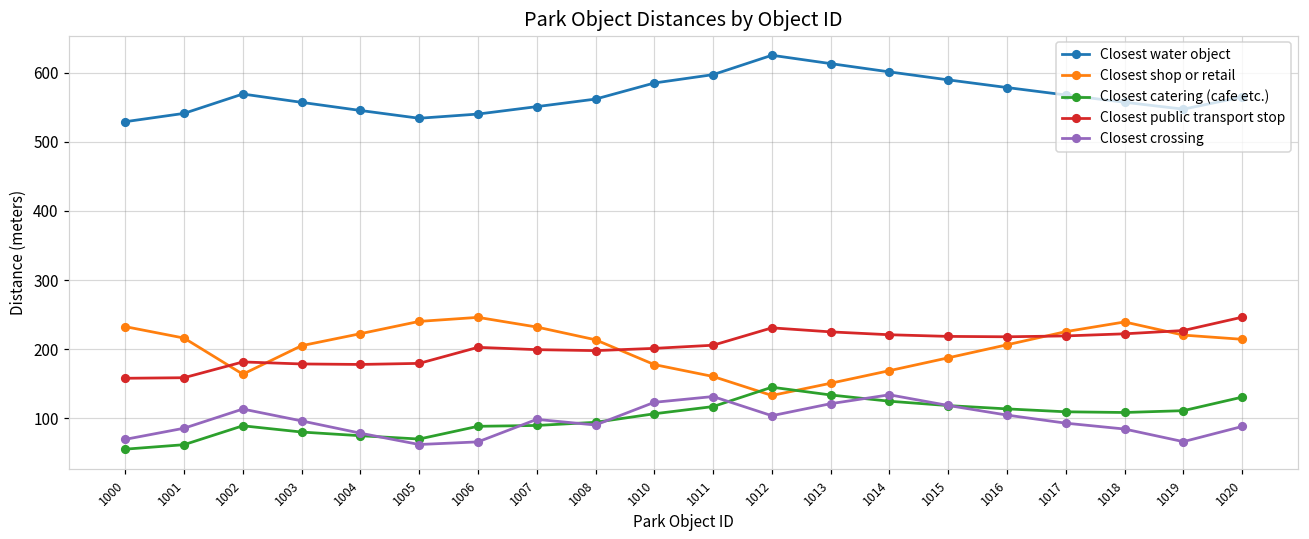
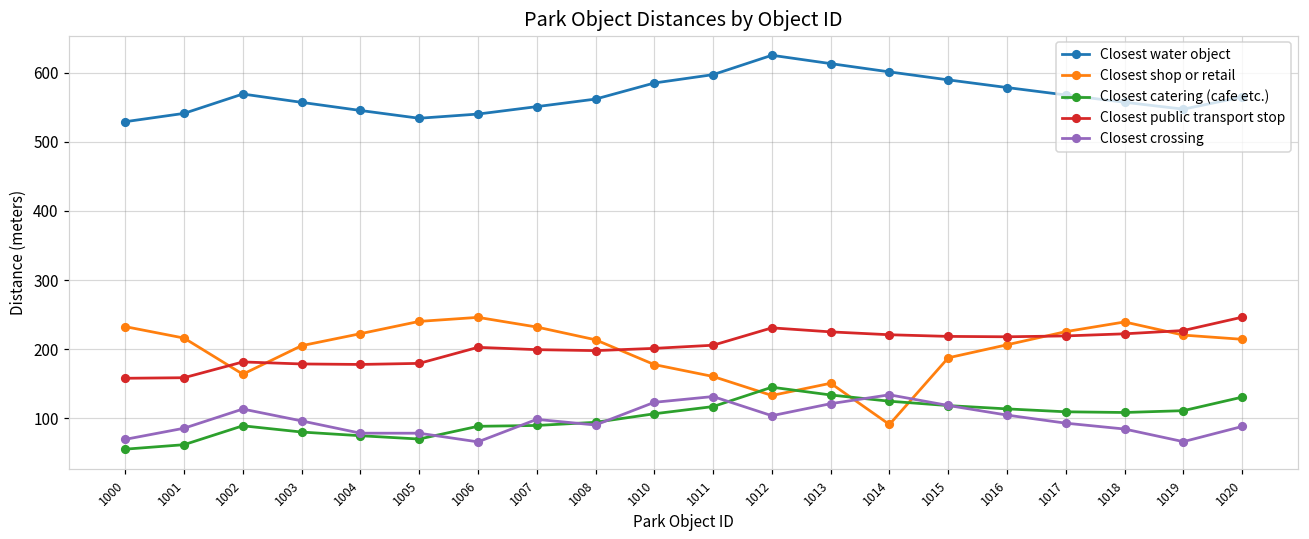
Closest crossing, 1005: 60 -> 80
Closest shop or retail, 1014: 170 -> 90
